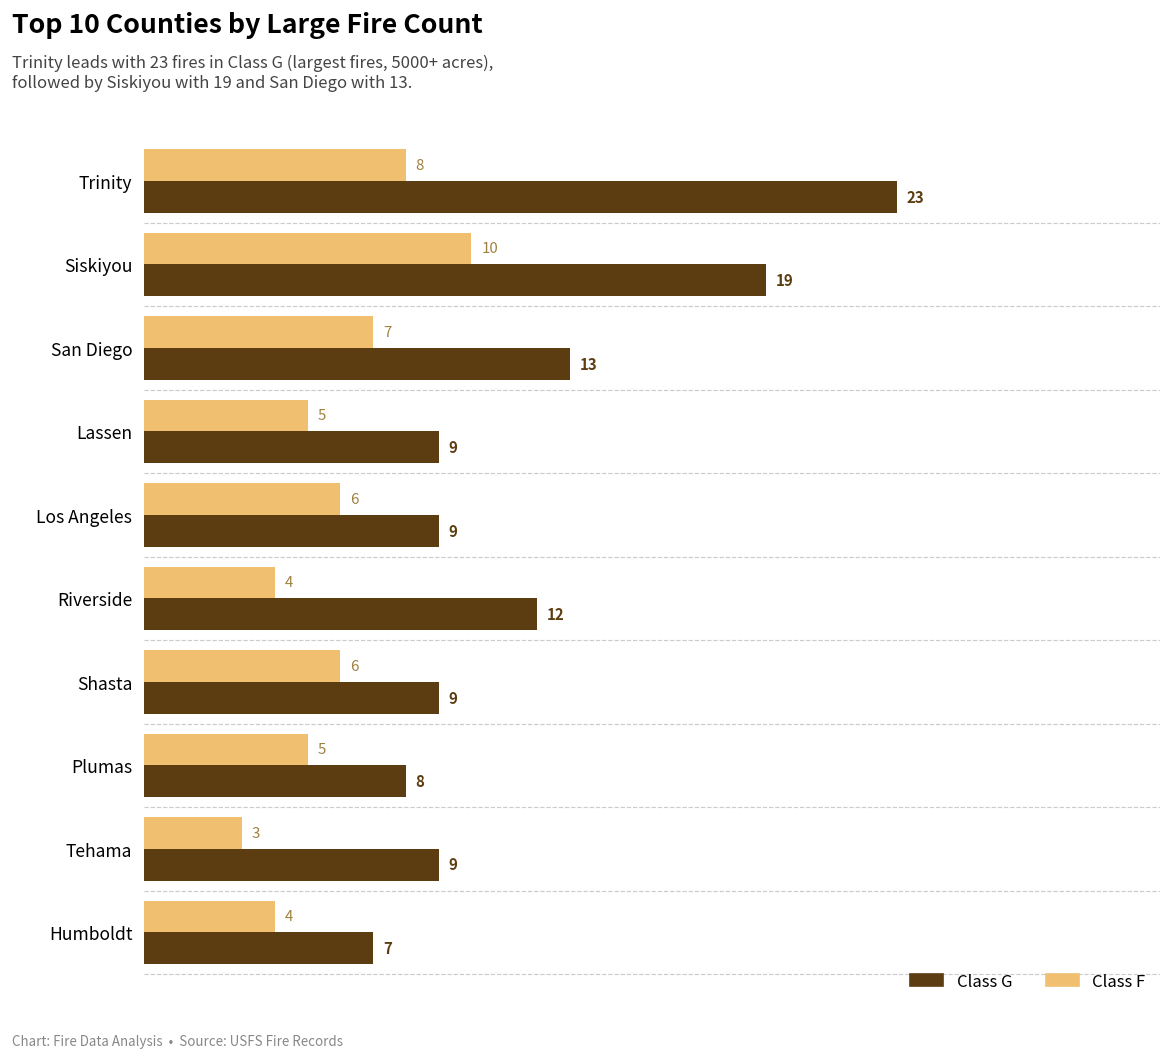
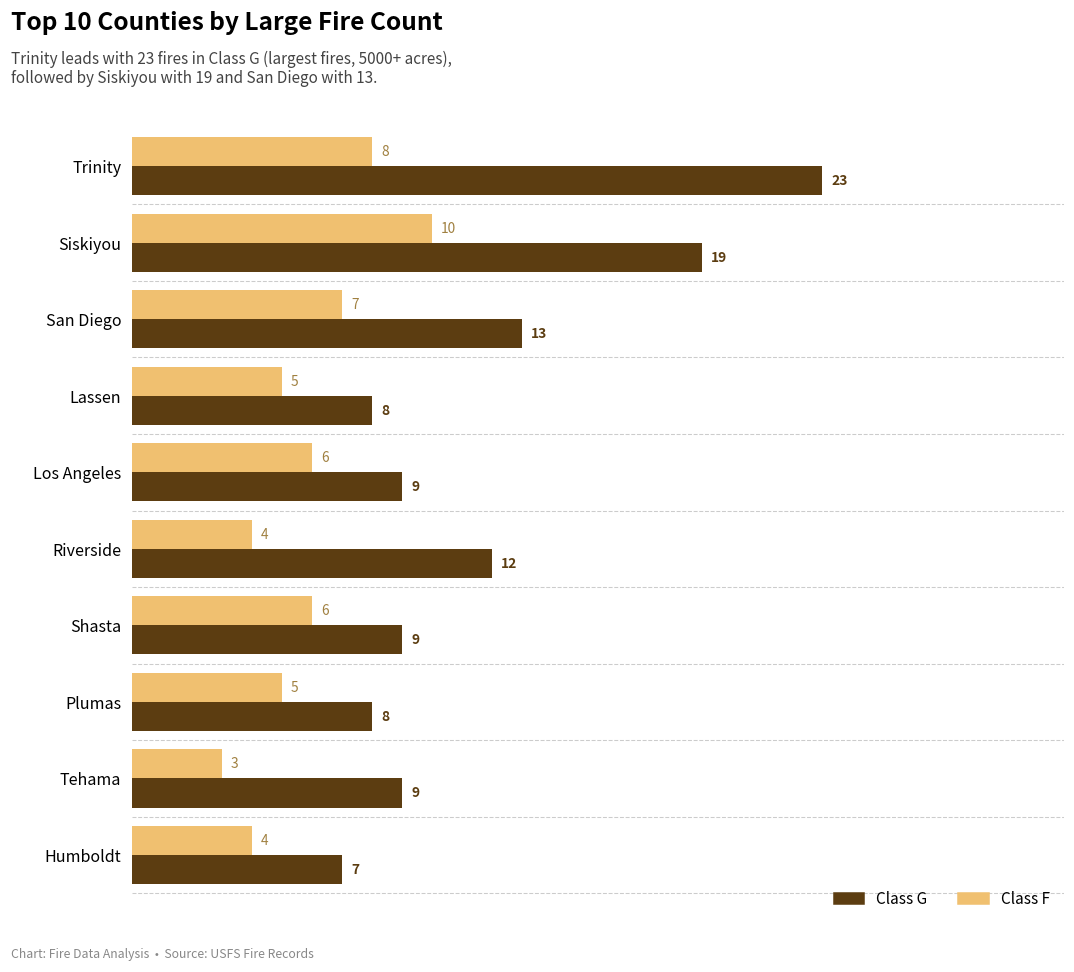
Class G, Lassen: 9 -> 8
